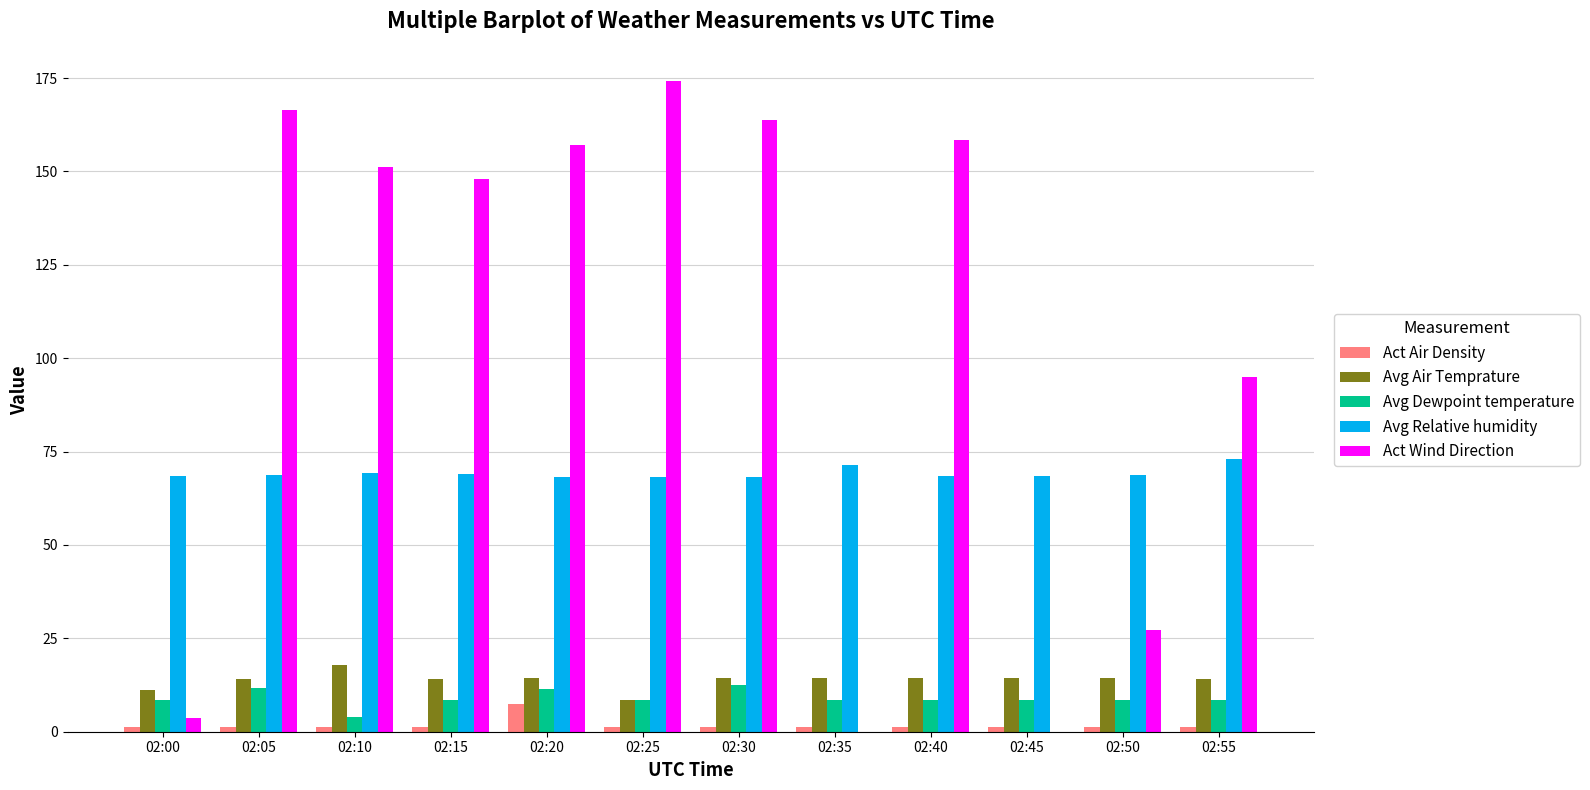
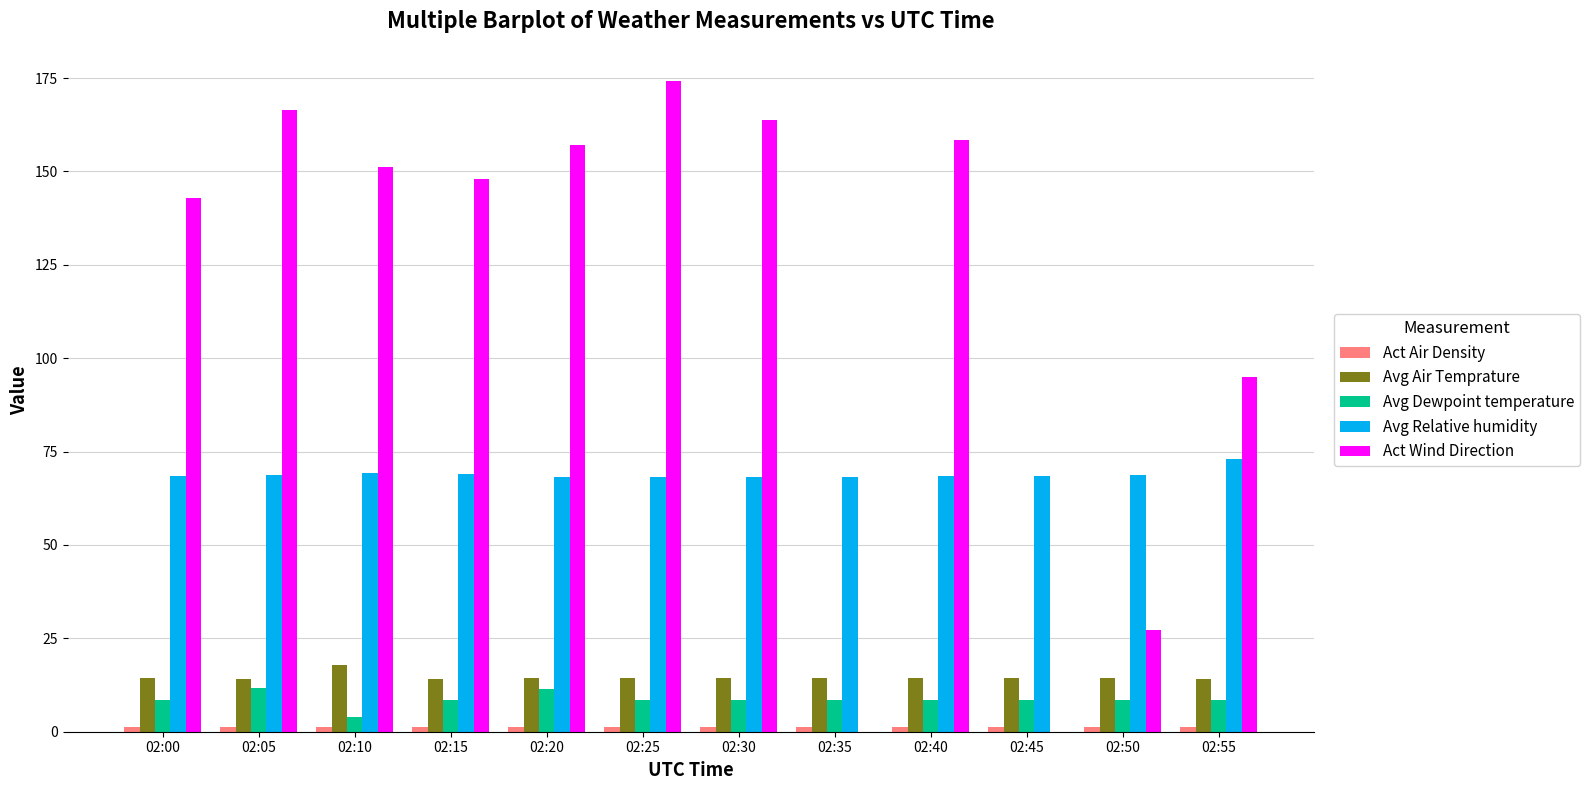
Avg Air Temprature, 02:00: 11 -> 14
Act Wind Direction, 02:00: 4 -> 143
Act Air Density, 02:20: 7 -> 1
Avg Air Temprature, 02:25: 8 -> 14
Avg Dewpoint temperature, 02:30: 13 -> 9
Avg Relative humidity, 02:35: 71 -> 68
